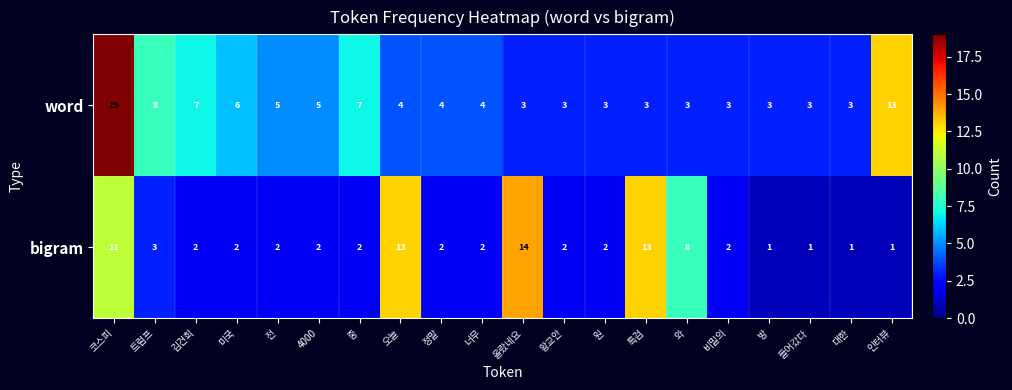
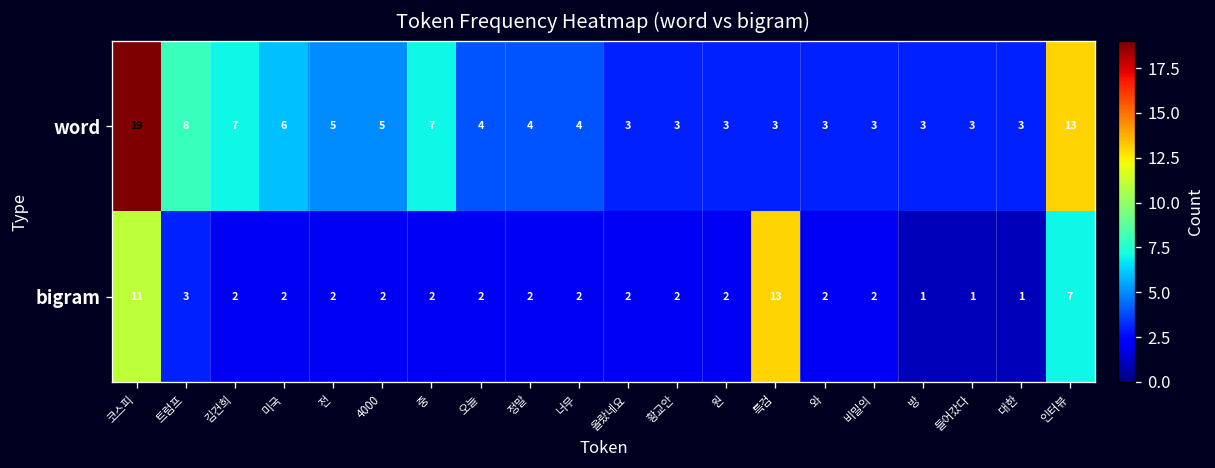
bigram, 오늘: 13 -> 2
bigram, 올랐네요: 14 -> 2
bigram, 와: 8 -> 2
bigram, 인터뷰: 1 -> 7
